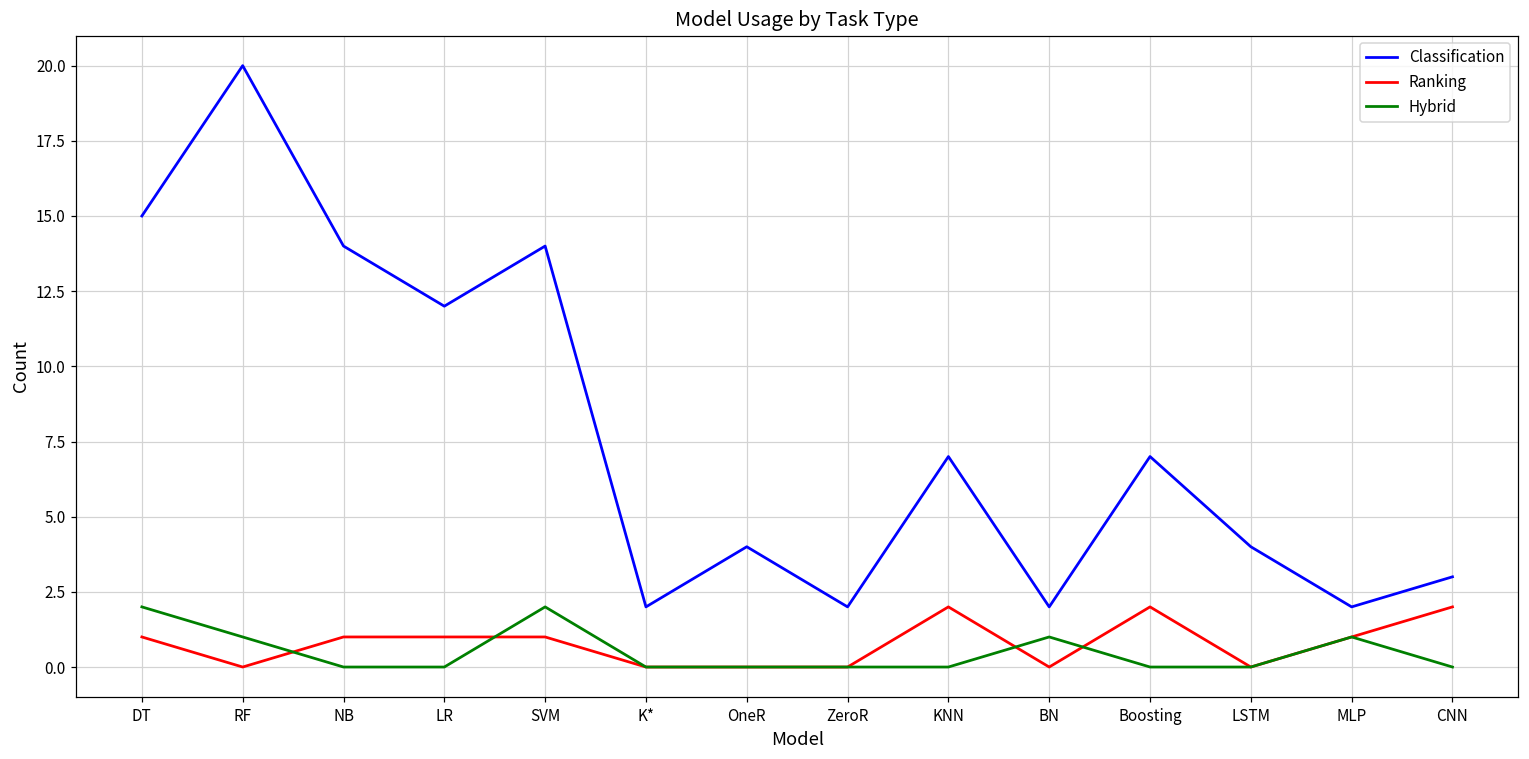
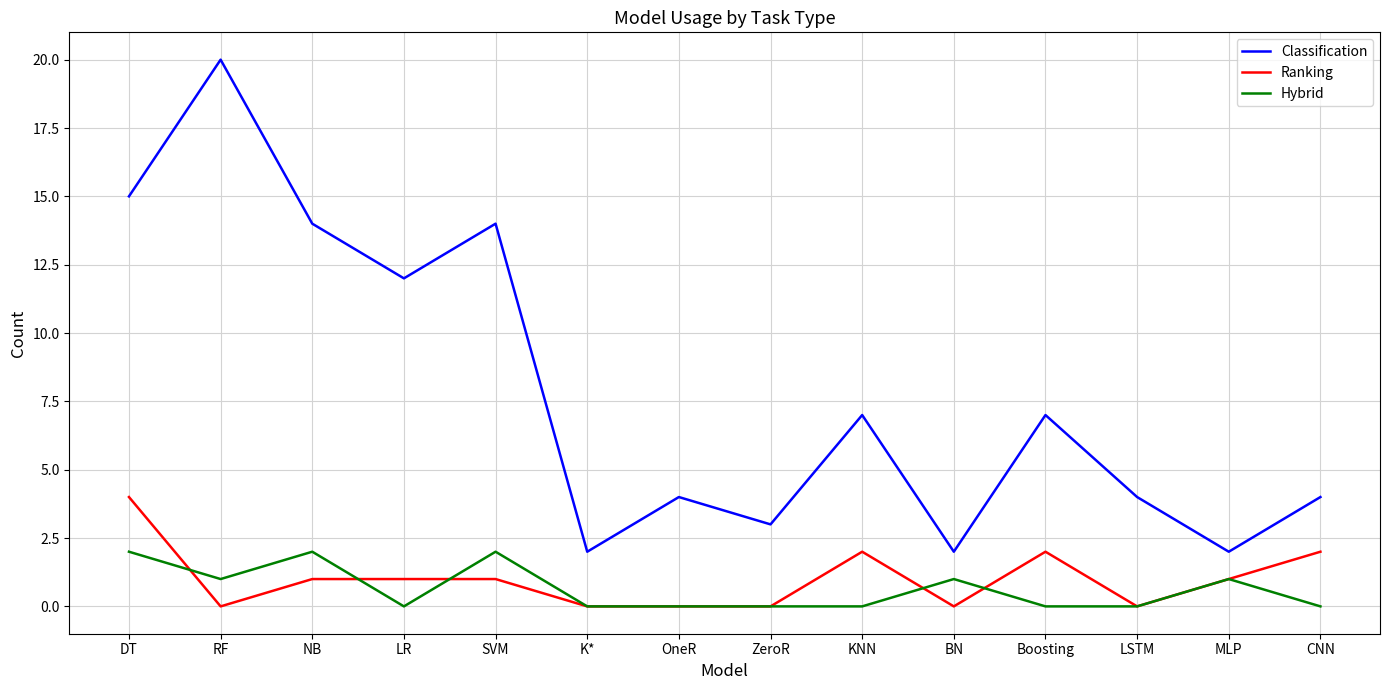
Ranking, DT: 1 -> 4
Hybrid, NB: 0 -> 2
Classification, ZeroR: 2 -> 3
Classification, CNN: 3 -> 4
